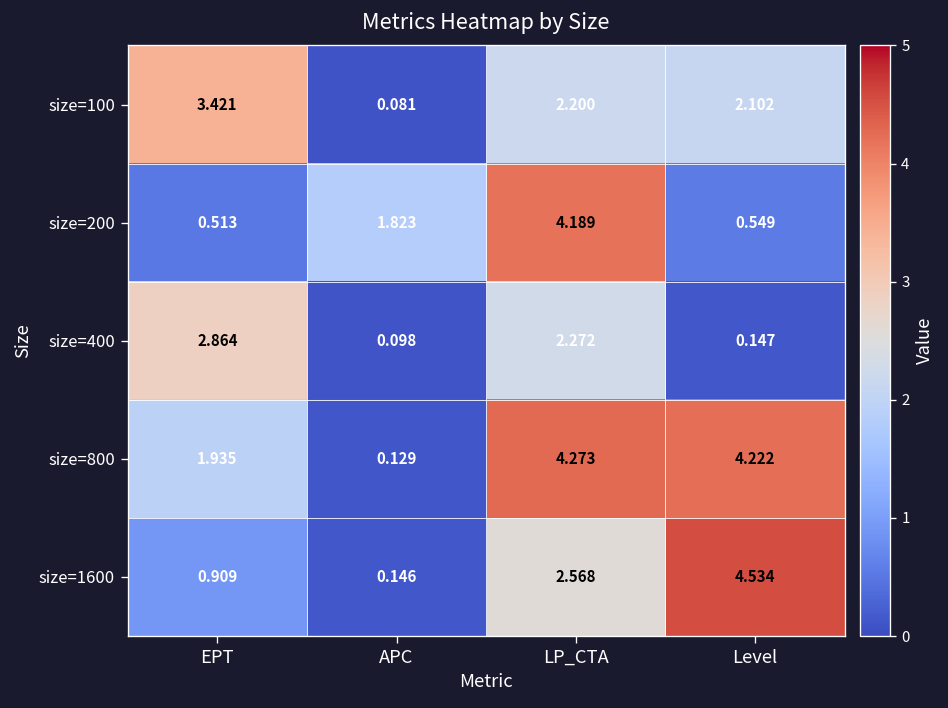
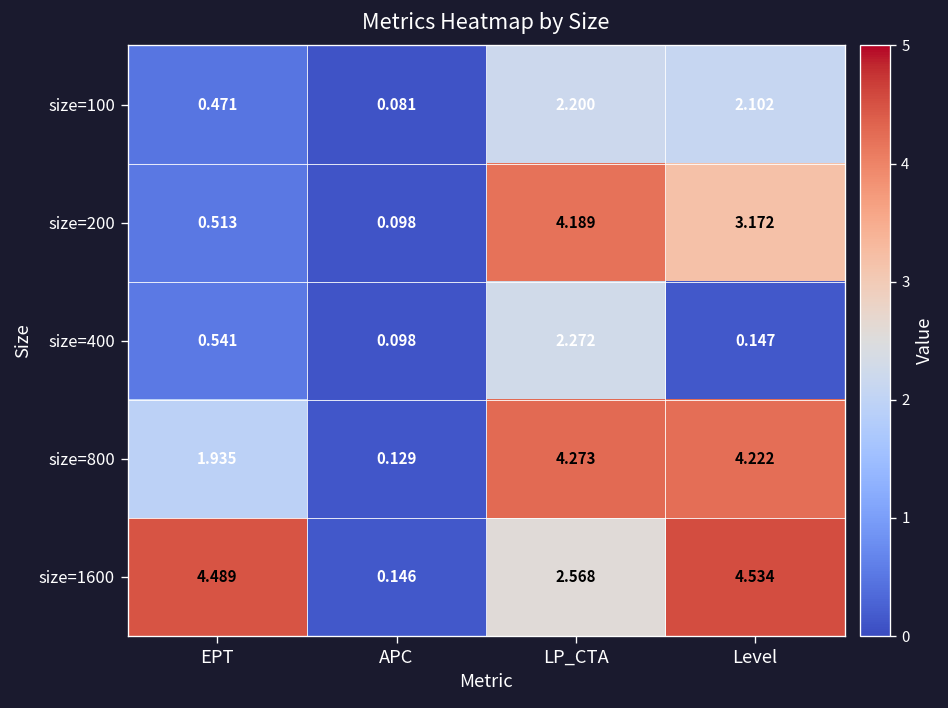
size=100, EPT: 3.421 -> 0.471
size=200, APC: 1.823 -> 0.098
size=200, Level: 0.549 -> 3.172
size=400, EPT: 2.864 -> 0.541
size=1600, EPT: 0.909 -> 4.489
